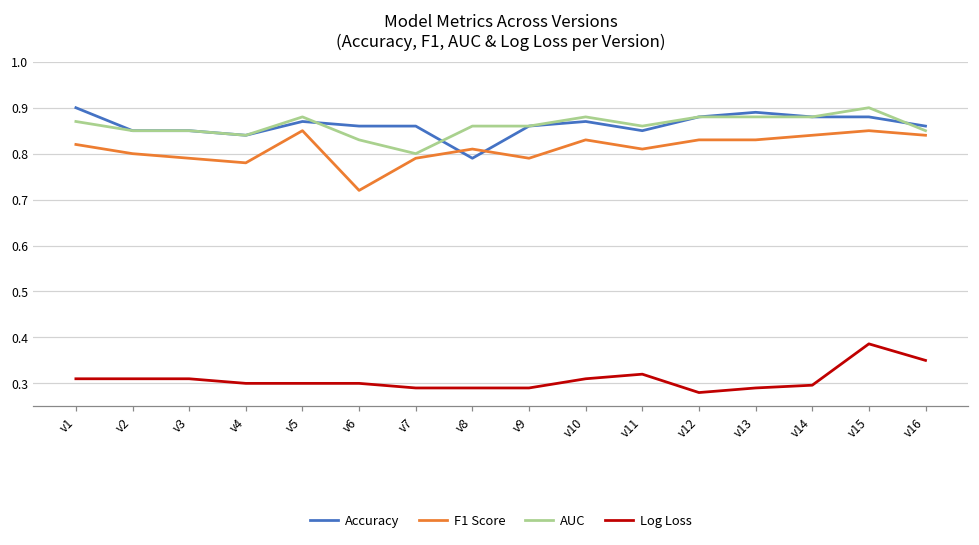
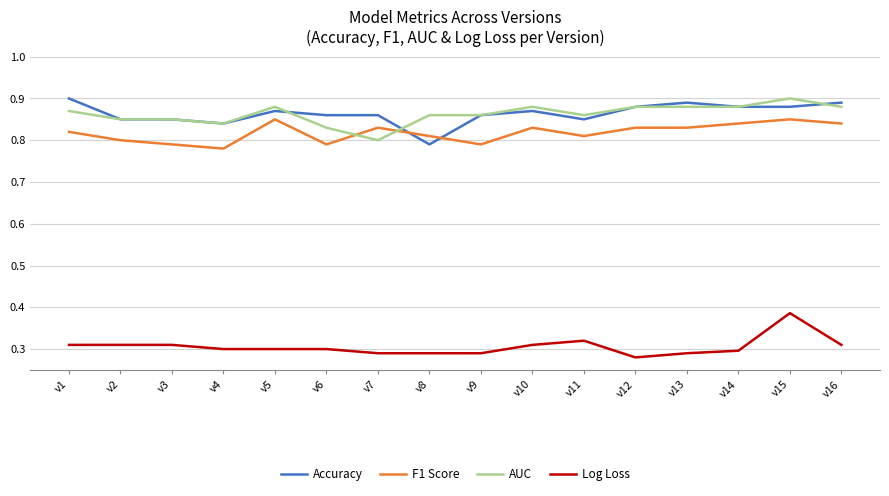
F1 Score, v6: 0.72 -> 0.79
F1 Score, v7: 0.79 -> 0.83
Accuracy, v16: 0.86 -> 0.89
AUC, v16: 0.85 -> 0.88
Log Loss, v16: 0.35 -> 0.31
